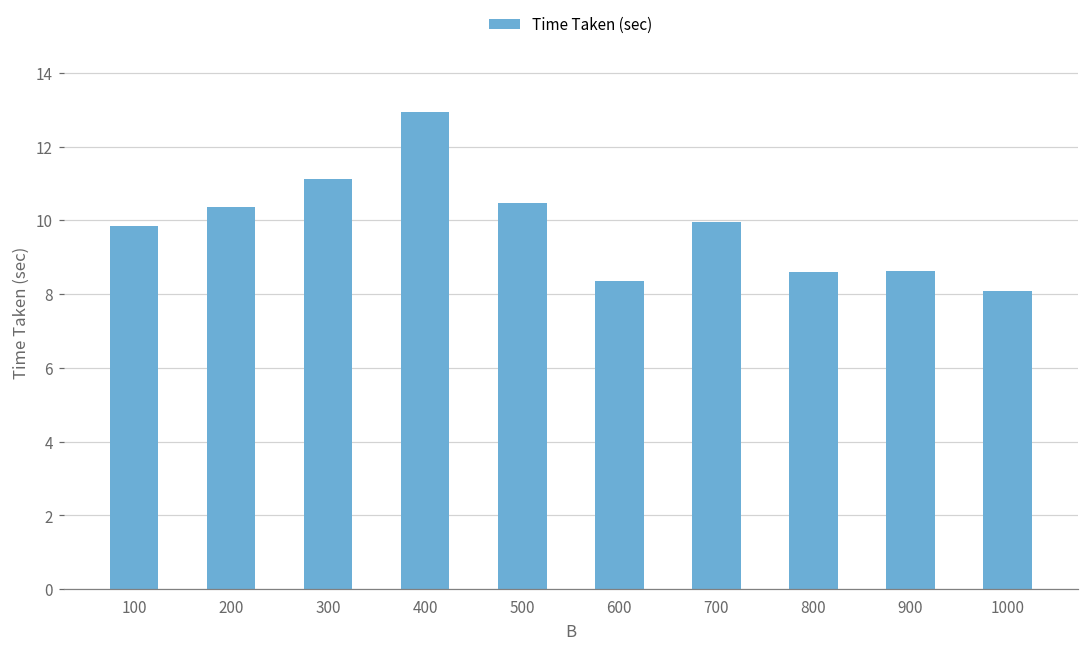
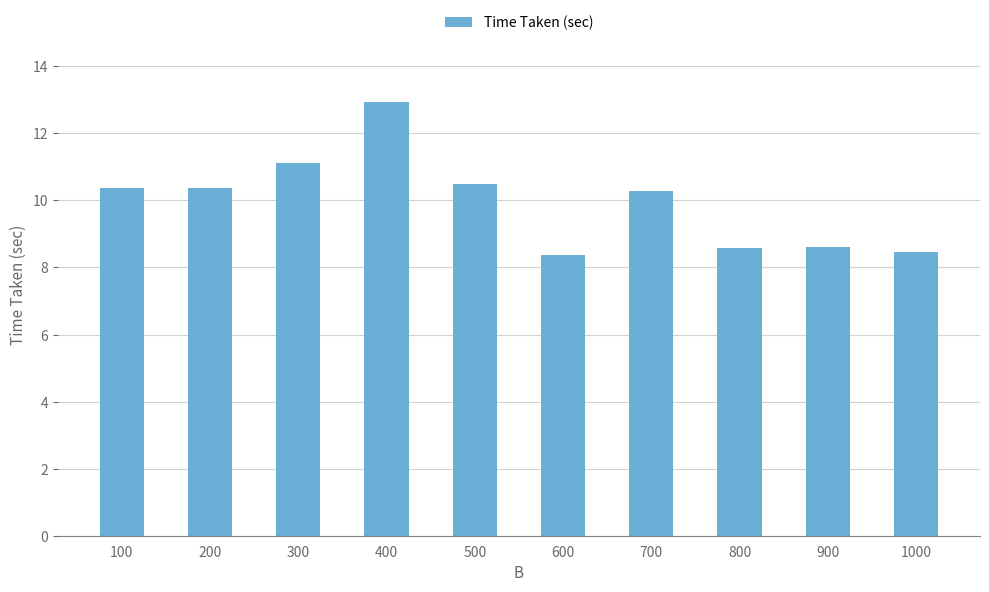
100: 9.9 -> 10.4
700: 10.0 -> 10.3
1000: 8.1 -> 8.5
